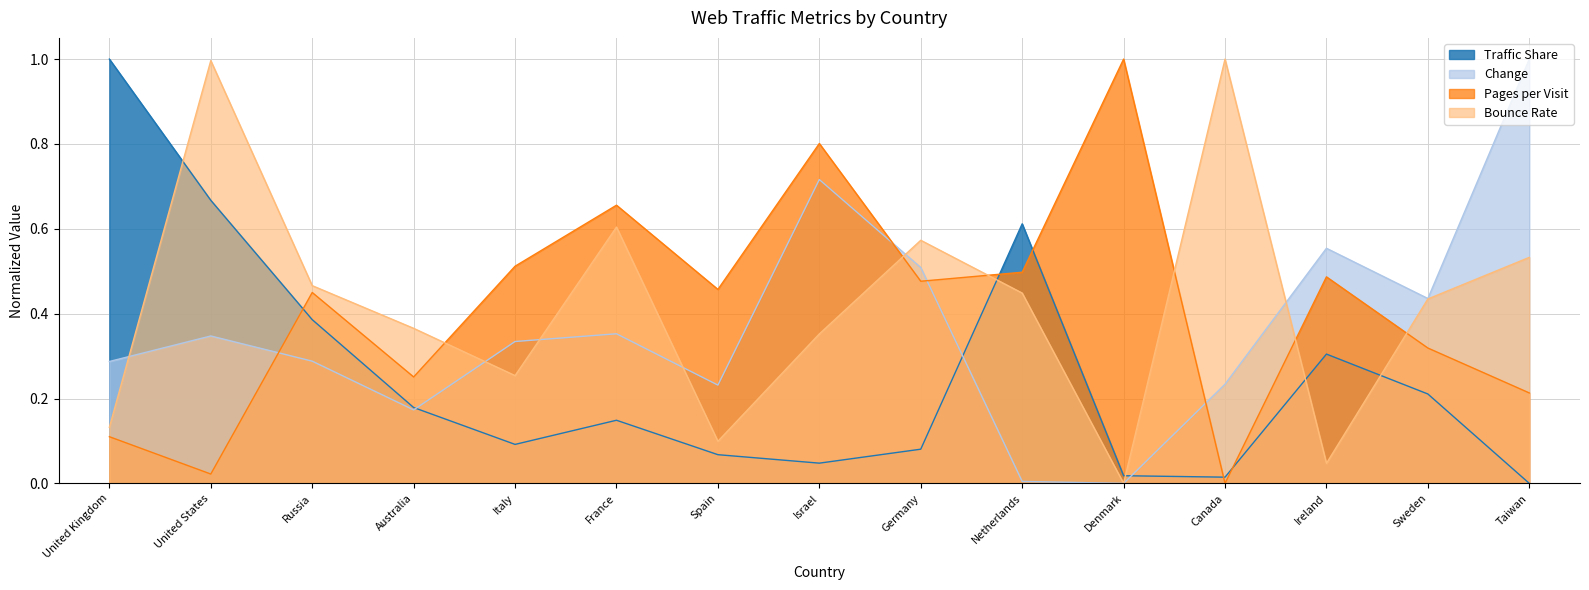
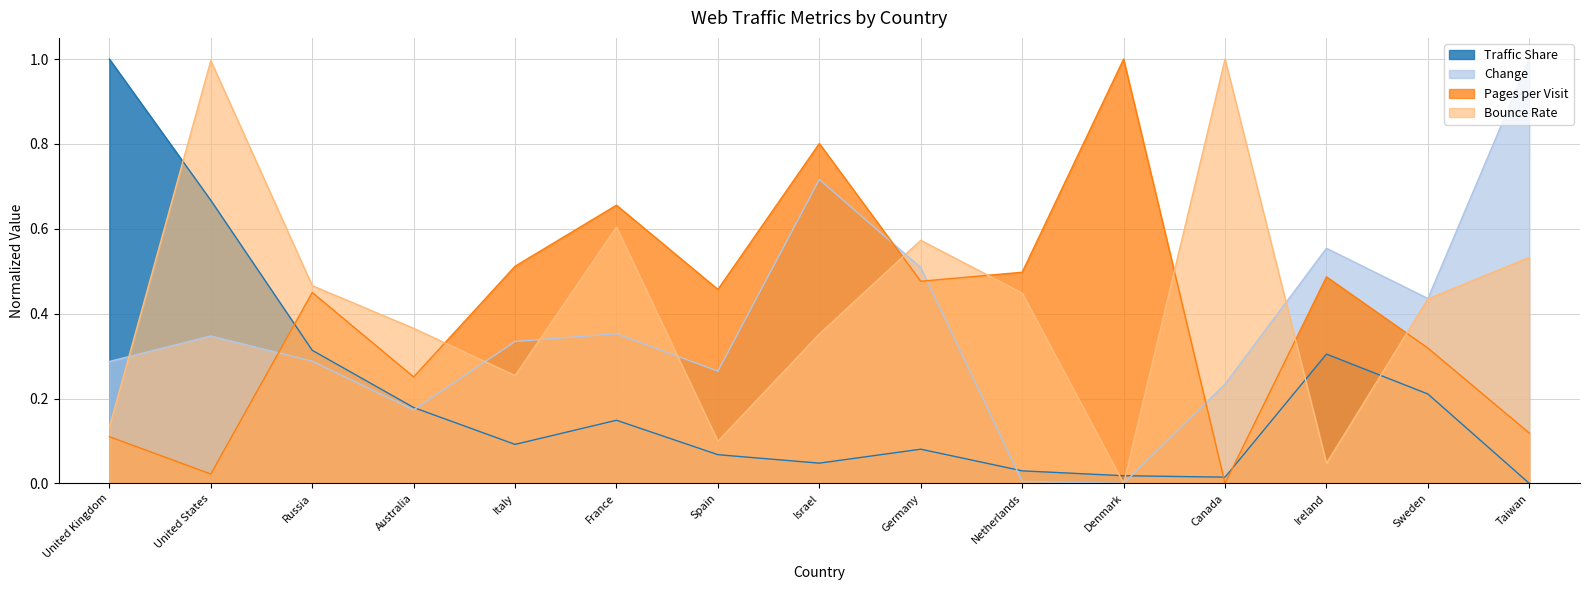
Traffic Share, Russia: 0.39 -> 0.31
Change, Spain: 0.23 -> 0.26
Traffic Share, Netherlands: 0.61 -> 0.03
Pages per Visit, Taiwan: 0.21 -> 0.12
